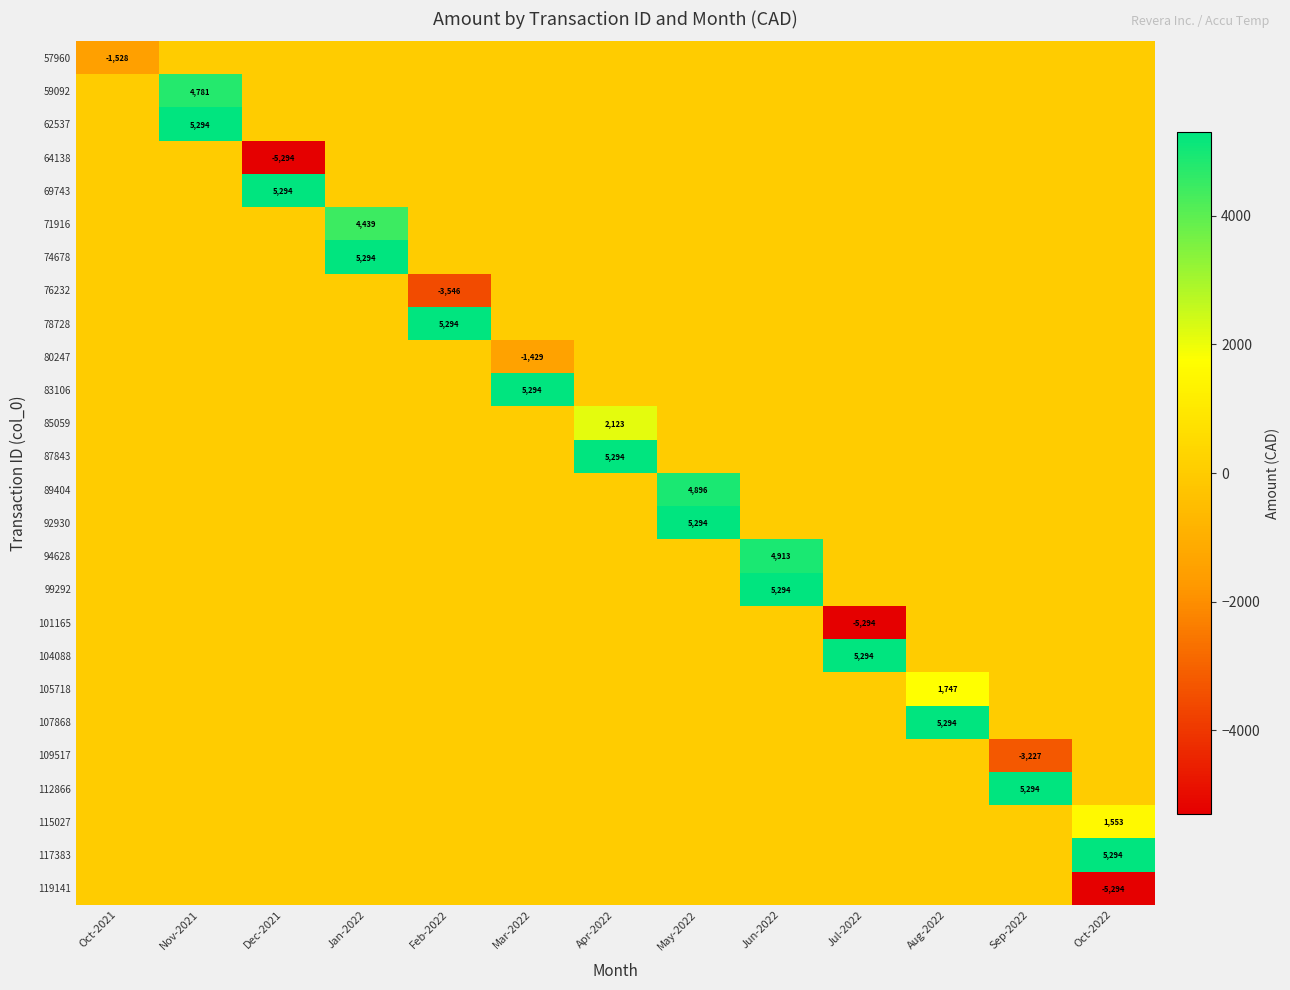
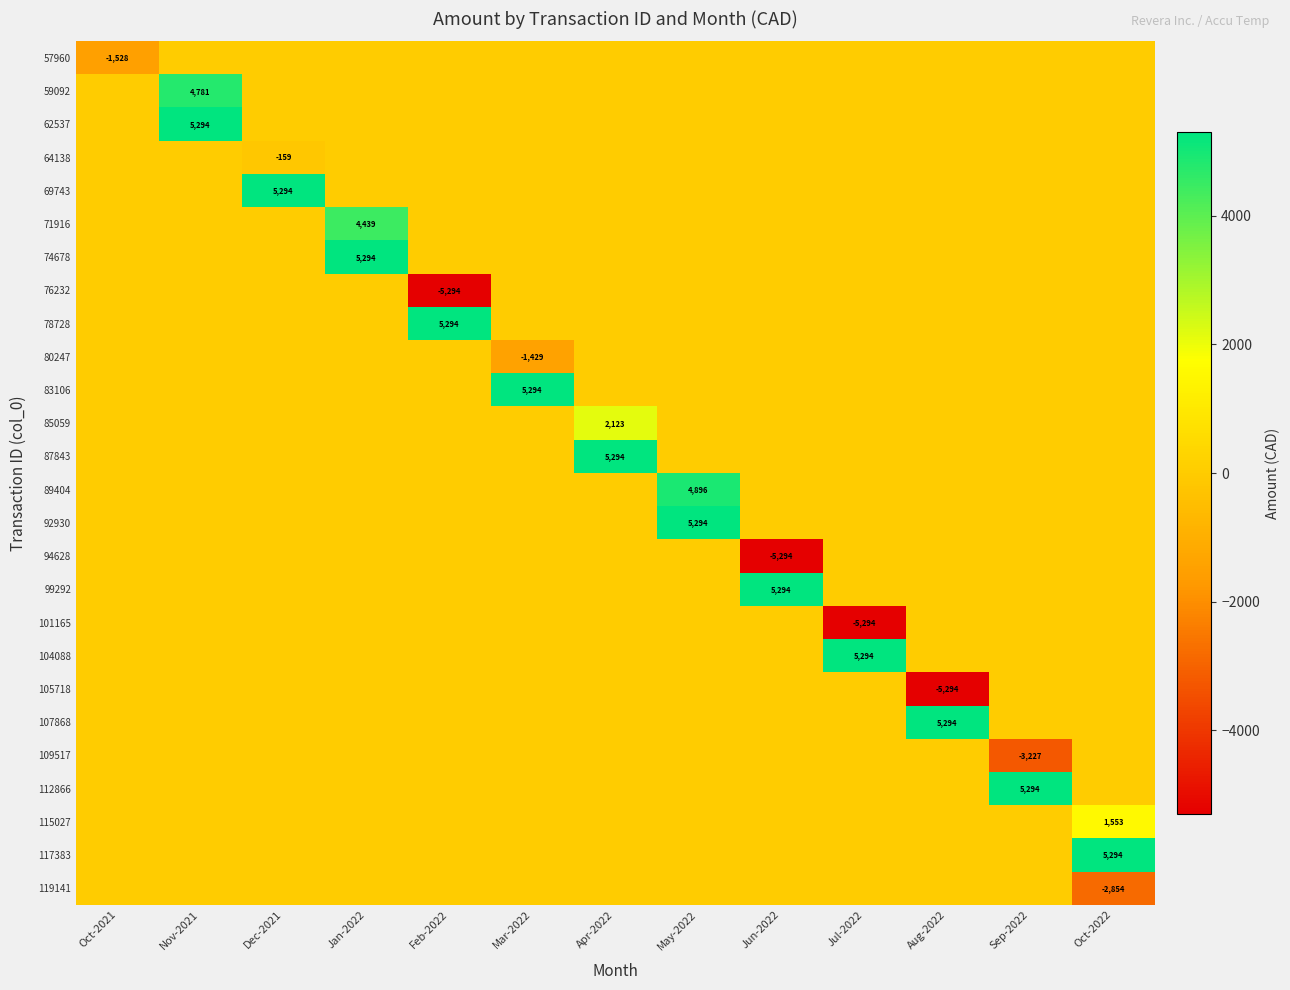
64138, Dec-2021: -5,294 -> -159
76232, Feb-2022: -3,546 -> -5,294
94628, Jun-2022: 4,913 -> -5,294
105718, Aug-2022: 1,747 -> -5,294
119141, Oct-2022: -5,294 -> -2,854
